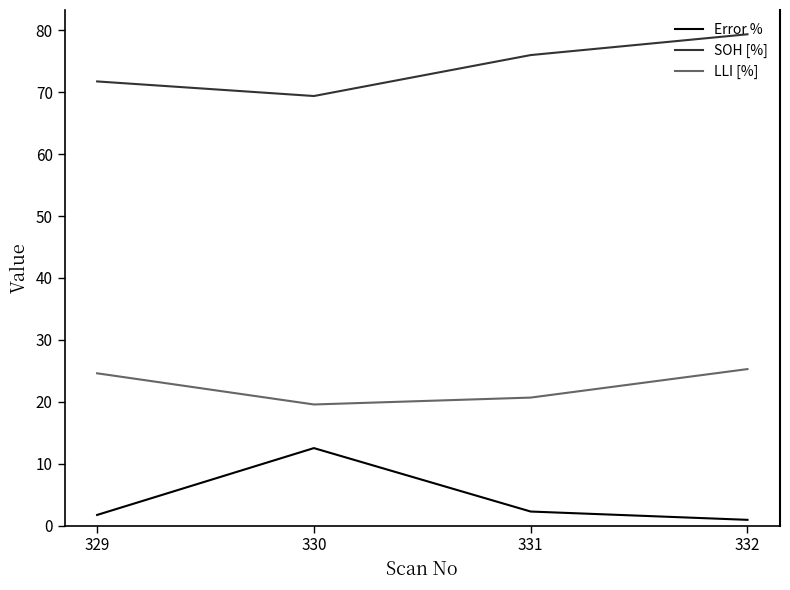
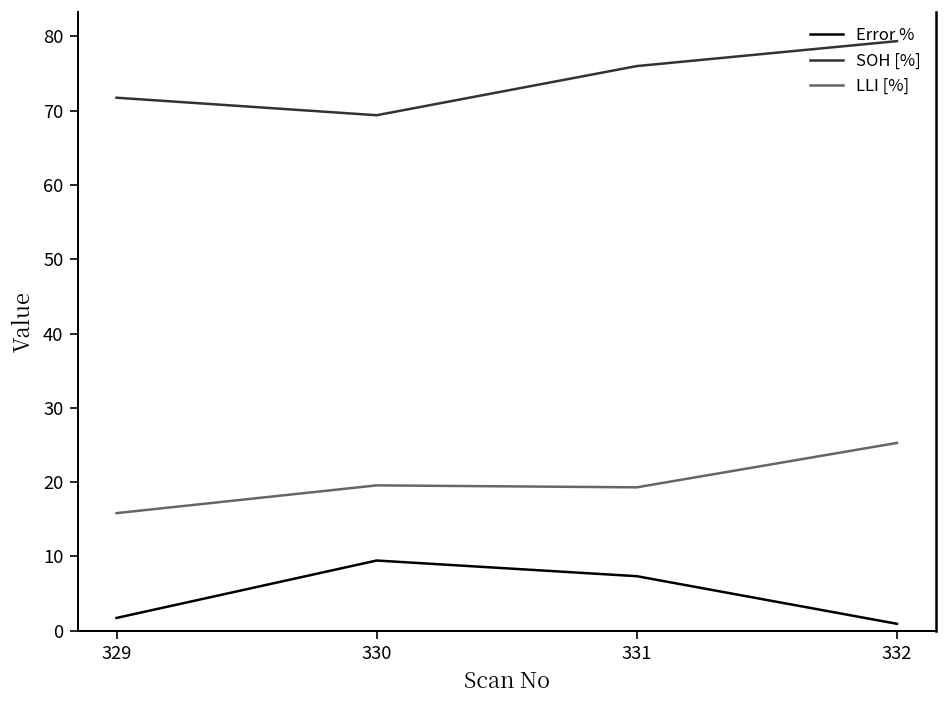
LLI [%], 329: 25 -> 16
Error %, 330: 13 -> 9
Error %, 331: 2 -> 7
LLI [%], 331: 21 -> 19
